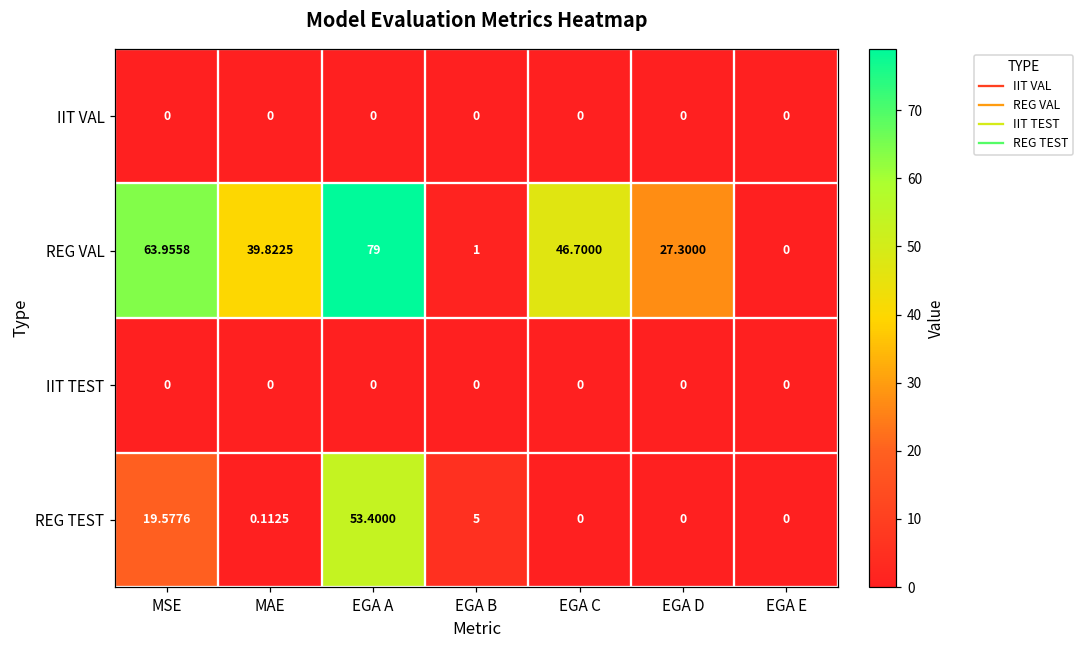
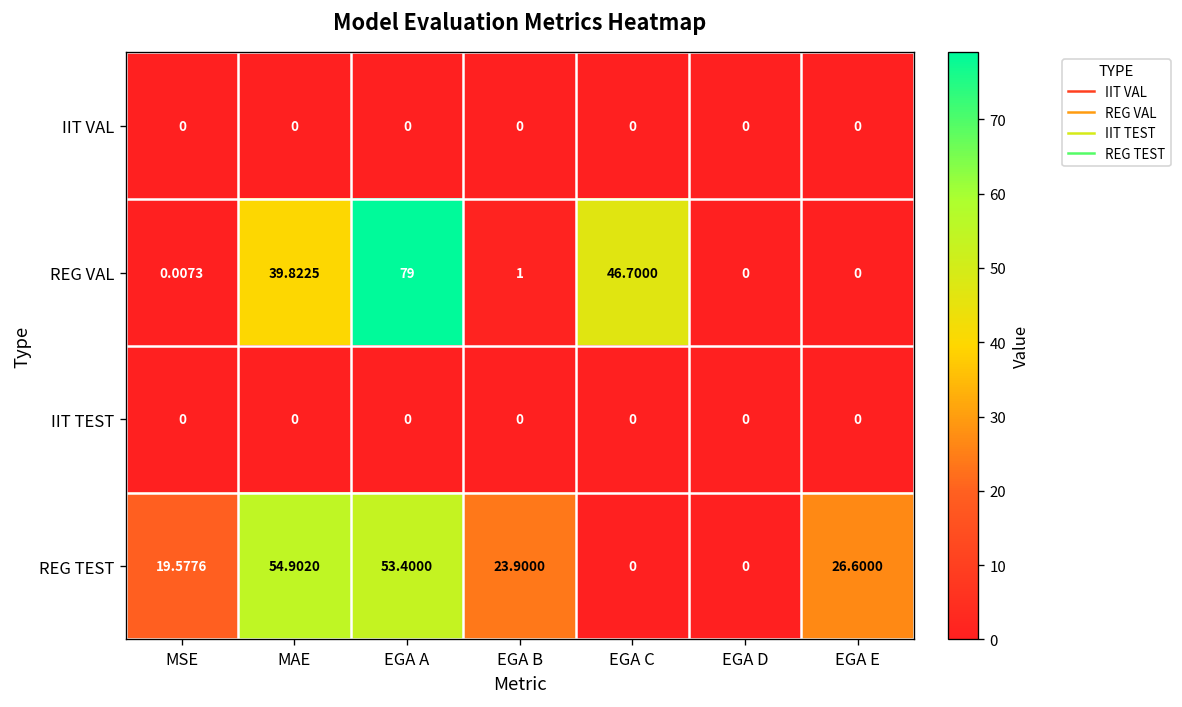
REG VAL, MSE: 63.9558 -> 0.0073
REG VAL, EGA D: 27.3000 -> 0
REG TEST, MAE: 0.1125 -> 54.9020
REG TEST, EGA B: 5 -> 23.9000
REG TEST, EGA E: 0 -> 26.6000
